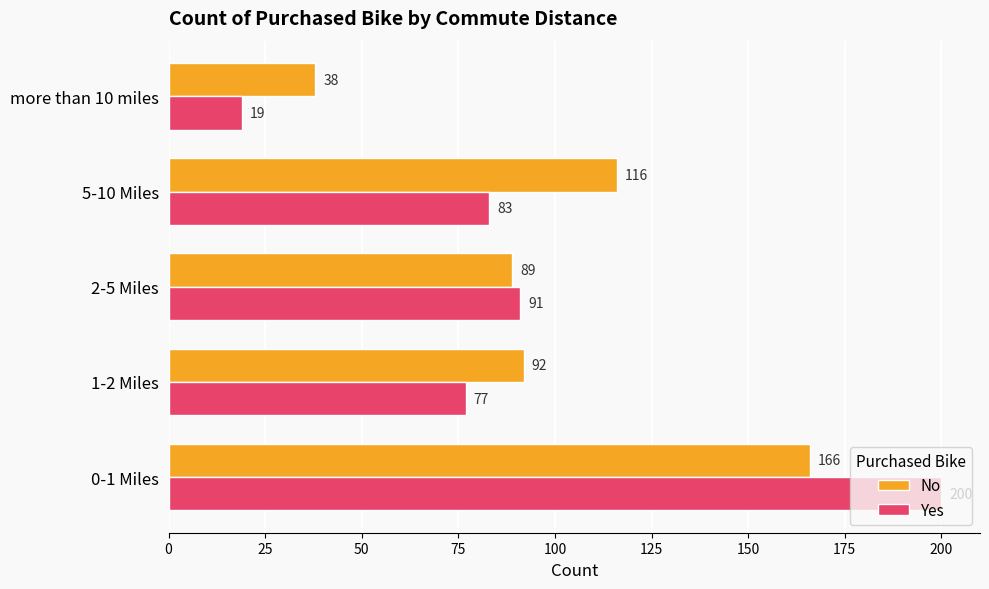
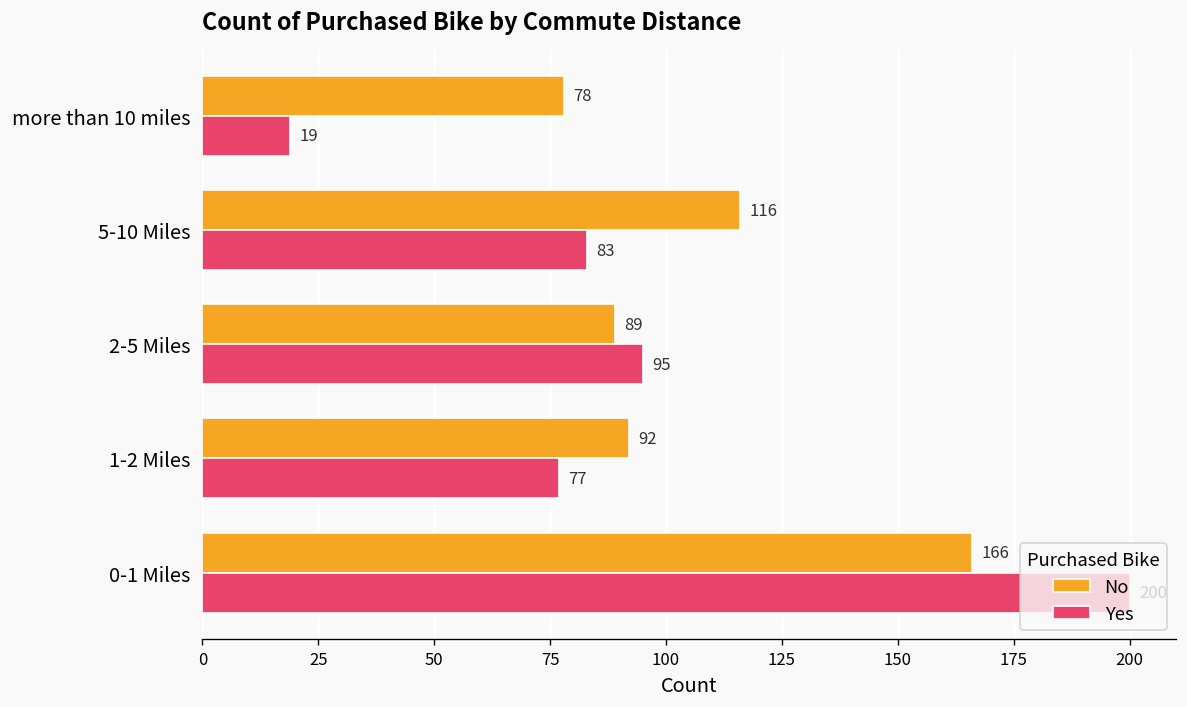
No, more than 10 miles: 38 -> 78
Yes, 2-5 Miles: 91 -> 95
